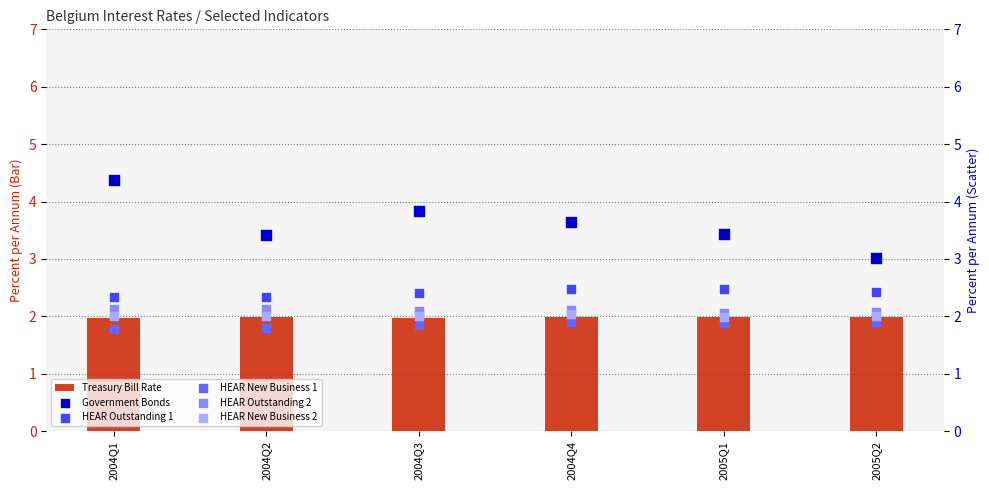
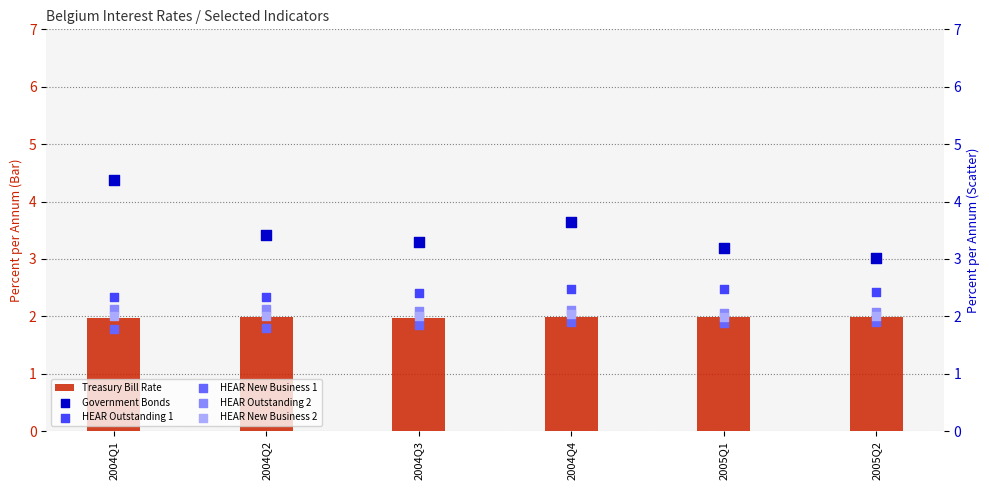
Government Bonds, 2004Q3: 3.8 -> 3.3
Government Bonds, 2005Q1: 3.4 -> 3.2
